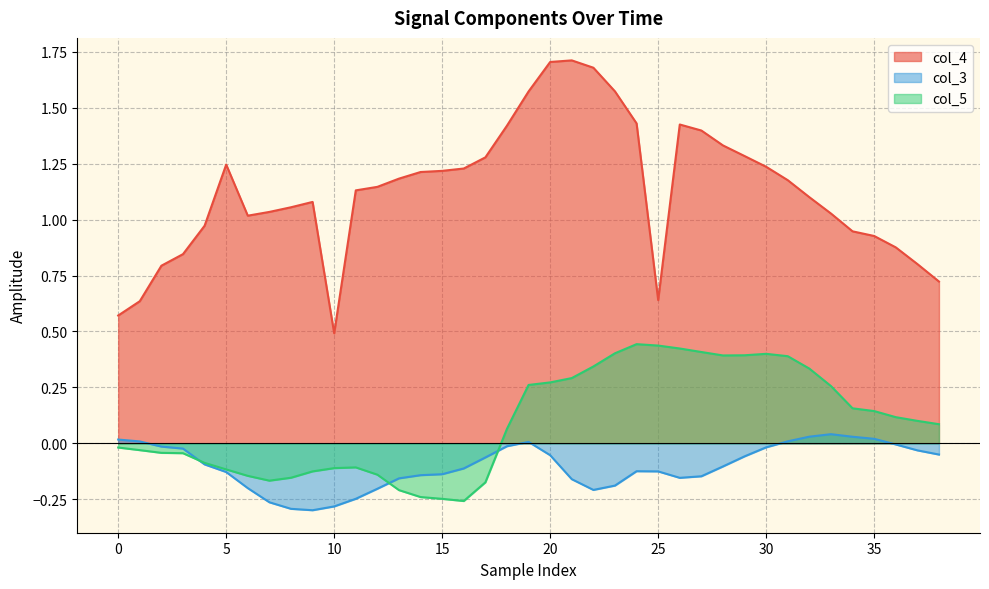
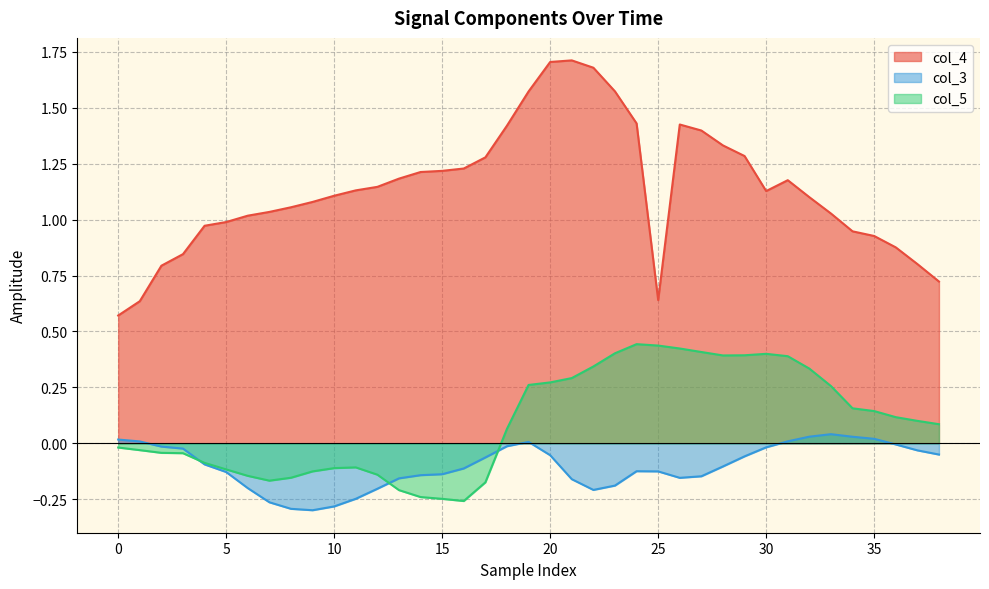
col_4, 5: 1.25 -> 0.99
col_4, 10: 0.49 -> 1.11
col_4, 30: 1.24 -> 1.13
